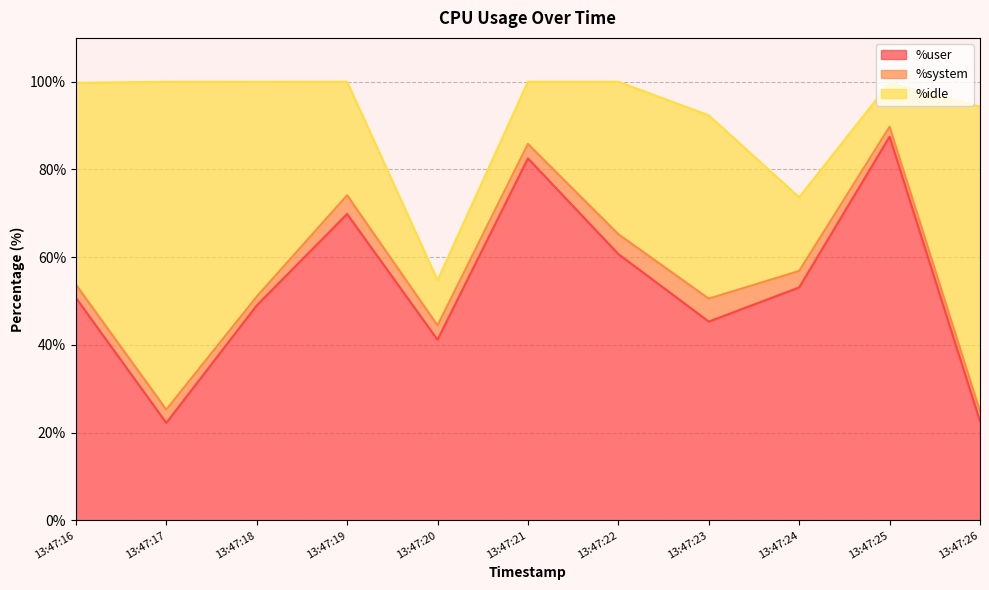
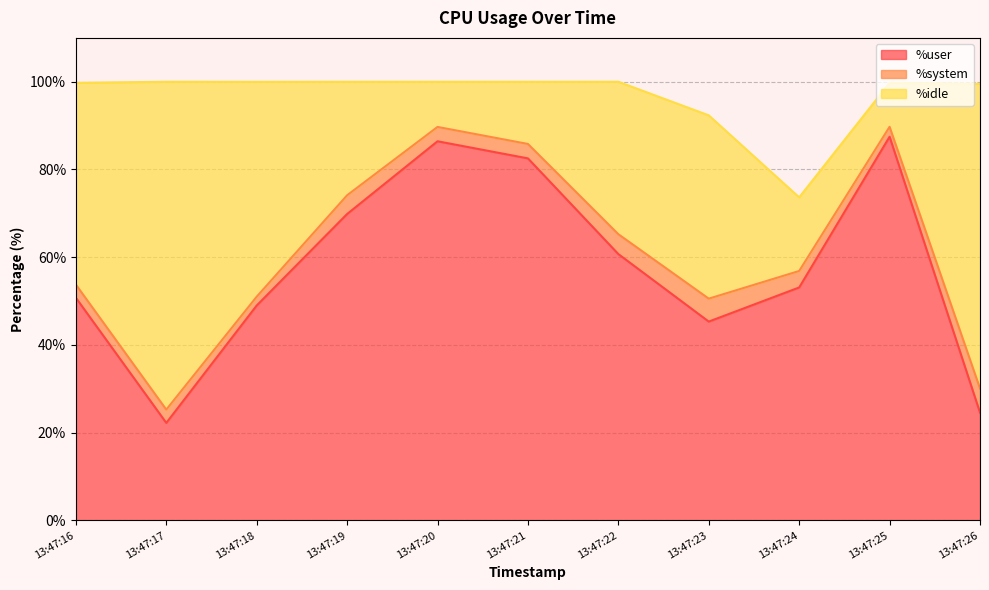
%user, 13:47:20: 41% -> 86%
%user, 13:47:26: 23% -> 25%
%system, 13:47:26: 2% -> 6%
